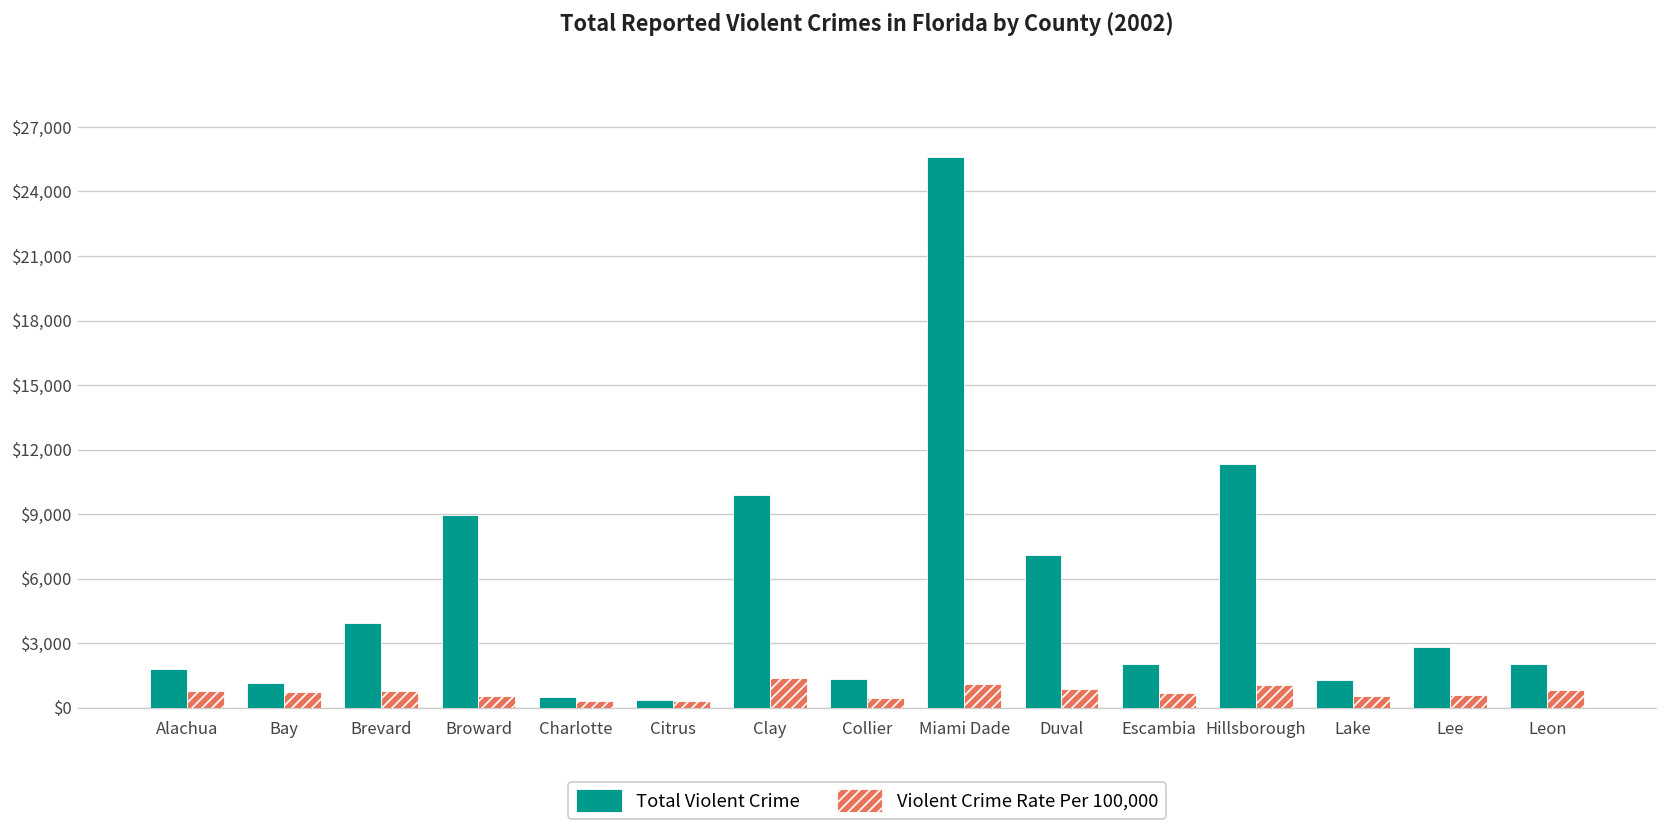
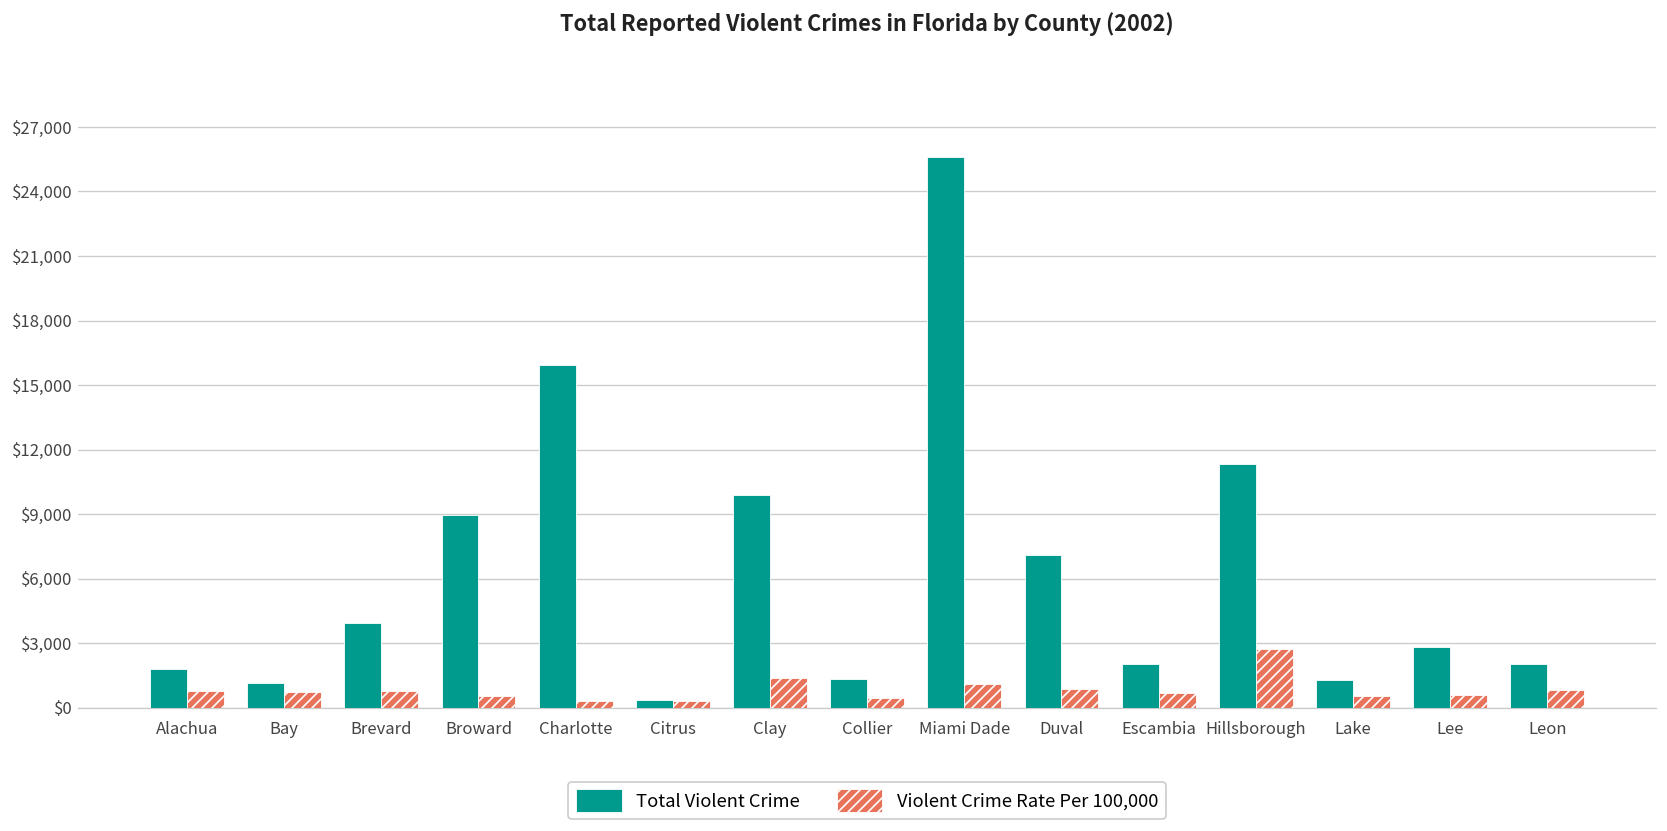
Total Violent Crime, Charlotte: $500 -> $16,000
Violent Crime Rate Per 100,000, Hillsborough: $1,100 -> $2,700
